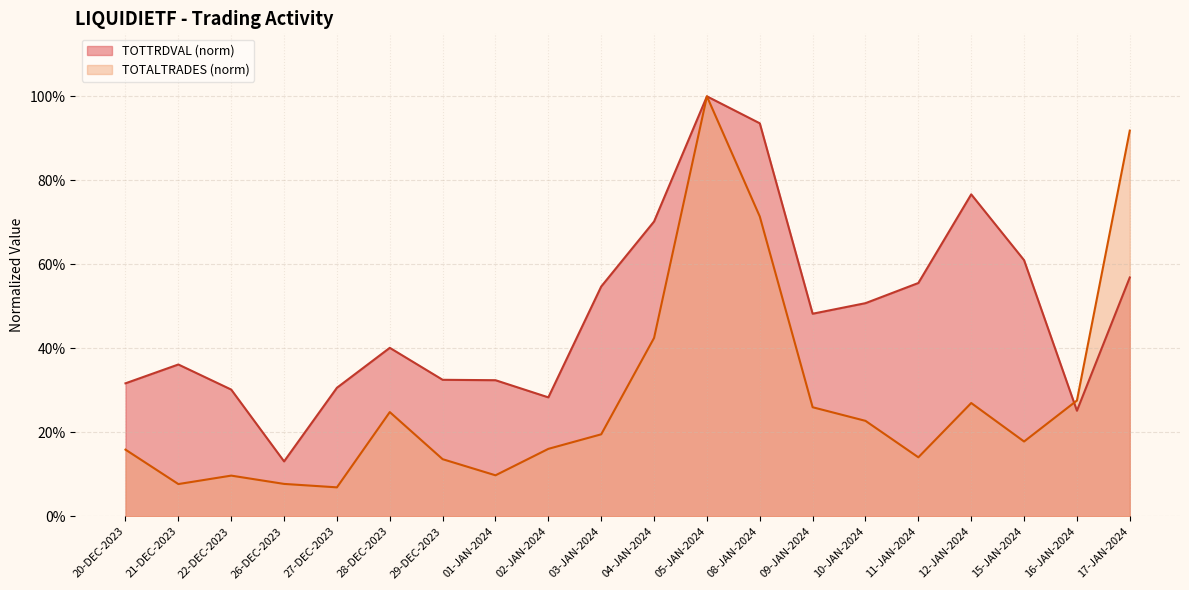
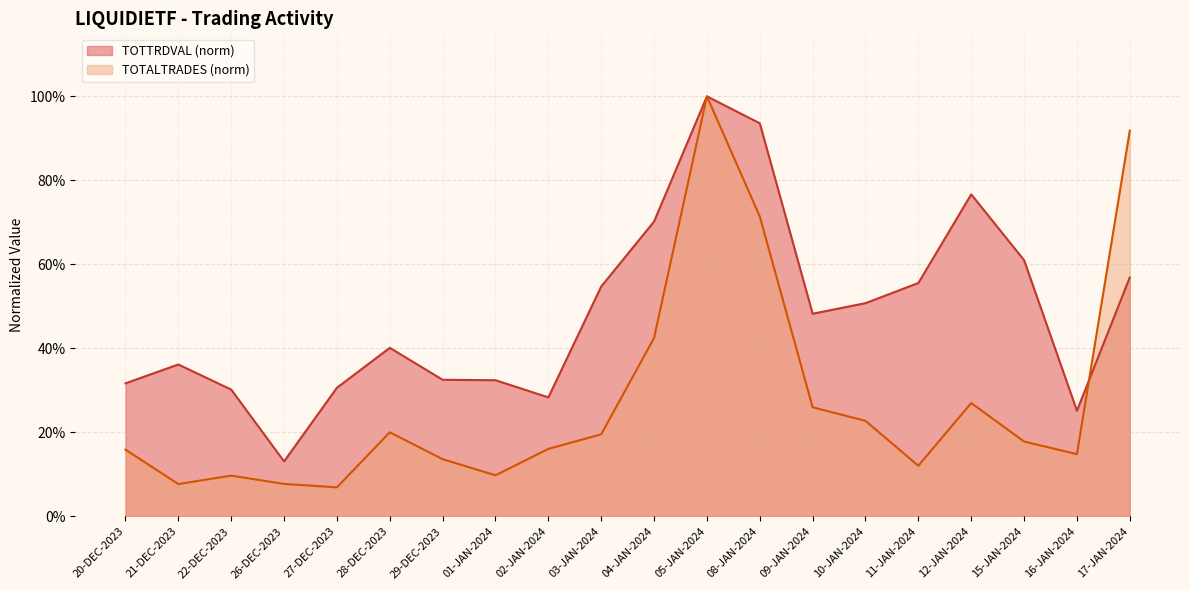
TOTALTRADES (norm), 28-DEC-2023: 25% -> 20%
TOTALTRADES (norm), 11-JAN-2024: 14% -> 12%
TOTALTRADES (norm), 16-JAN-2024: 28% -> 15%
